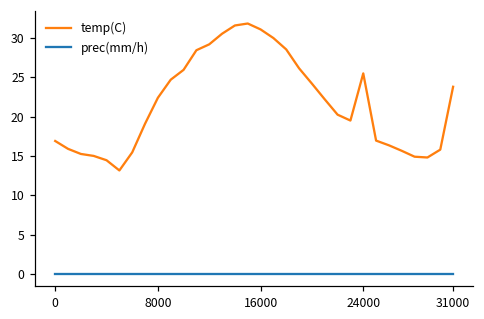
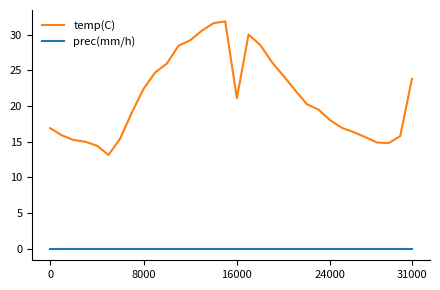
temp(C), 16000: 31 -> 21
temp(C), 24000: 26 -> 18
